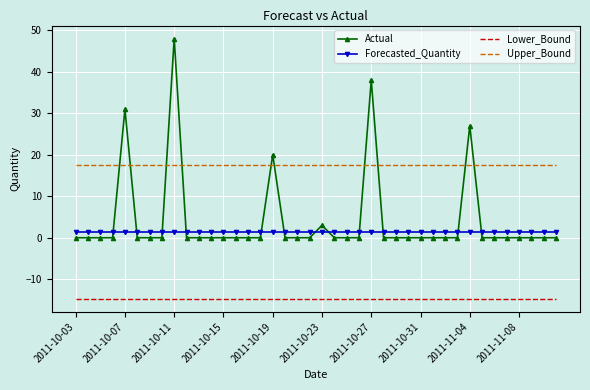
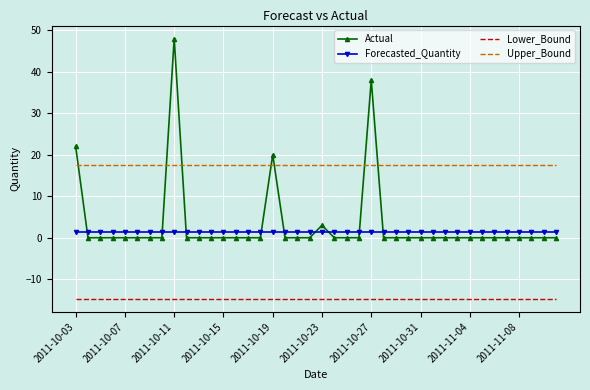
Actual, 2011-10-03: 0 -> 22
Actual, 2011-10-07: 31 -> 0
Actual, 2011-11-04: 27 -> 0
